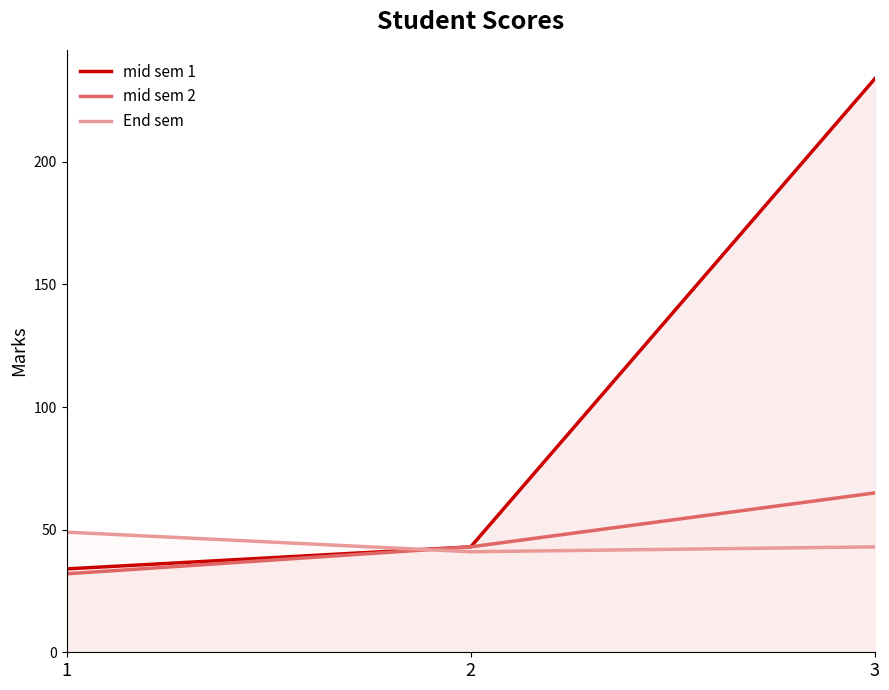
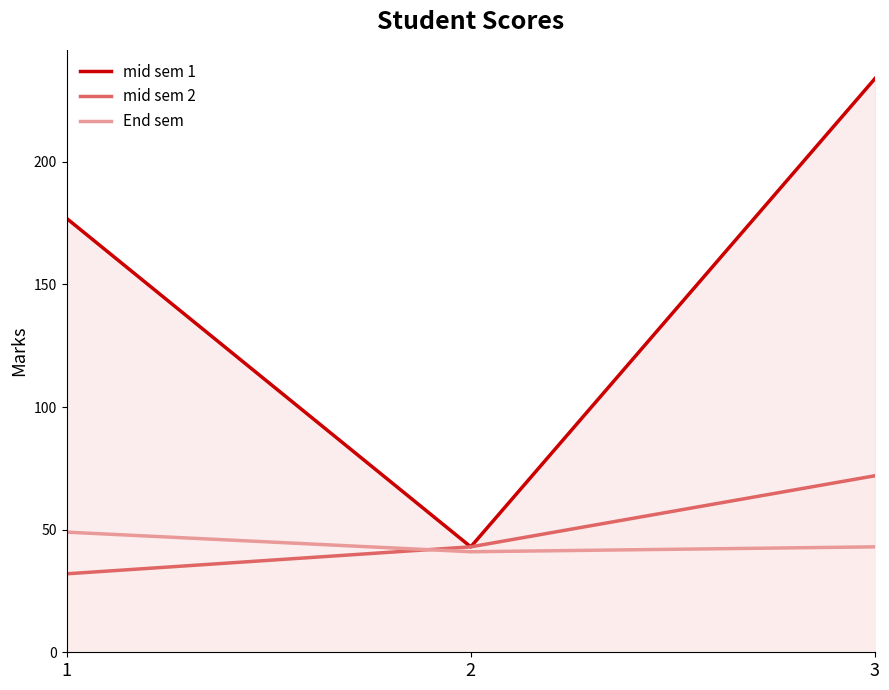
mid sem 1, 1: 34 -> 177
mid sem 2, 3: 65 -> 72
